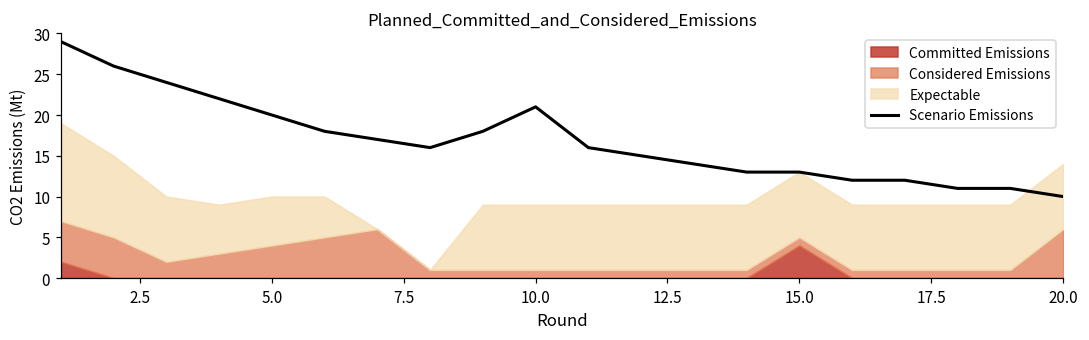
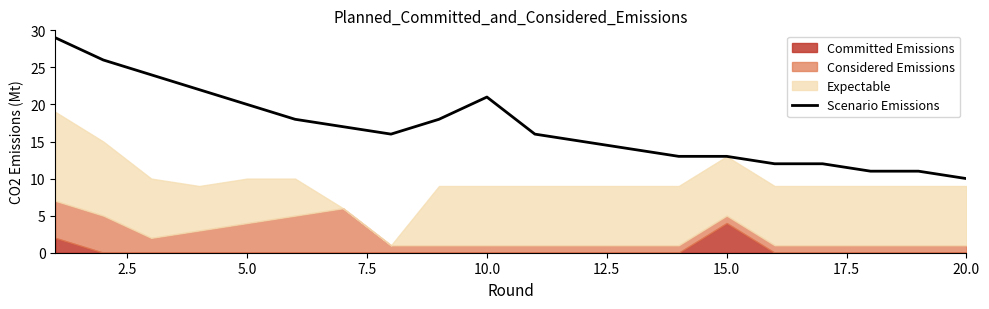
Considered Emissions, 20.0: 6 -> 1
